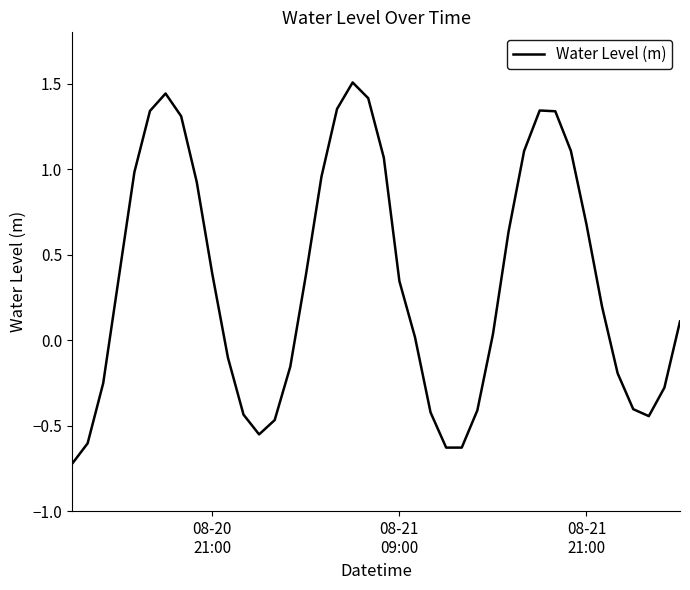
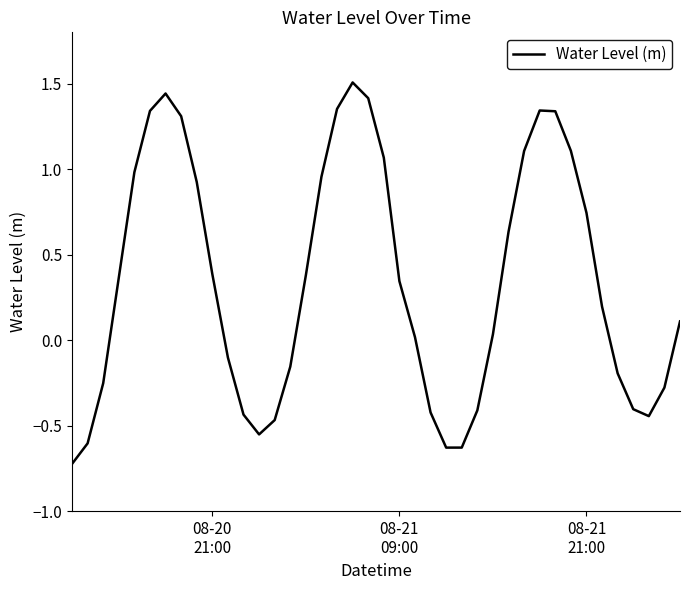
08-21 21:00: 0.68 -> 0.74
